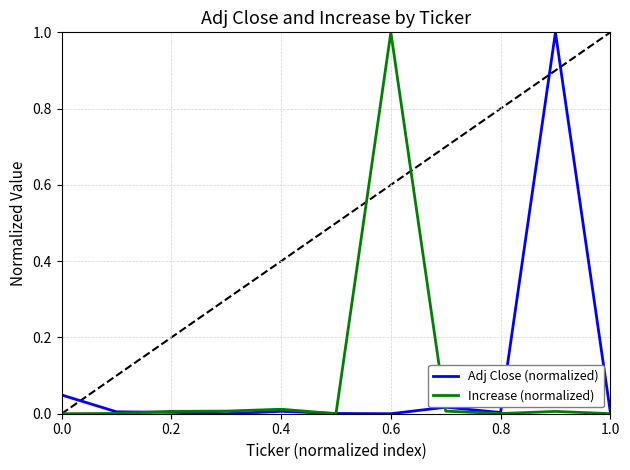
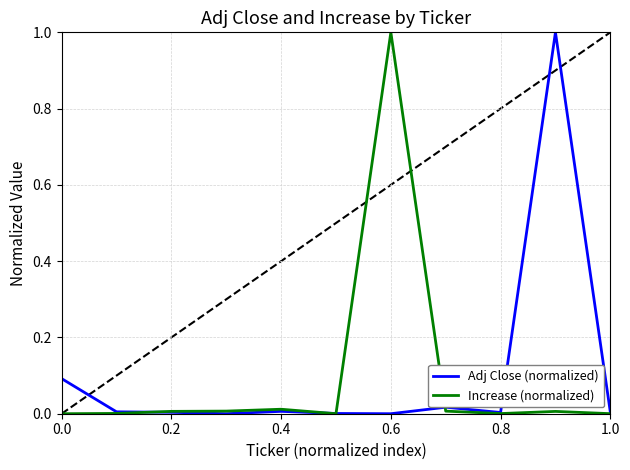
Adj Close (normalized), 0.0: 0.05 -> 0.09
